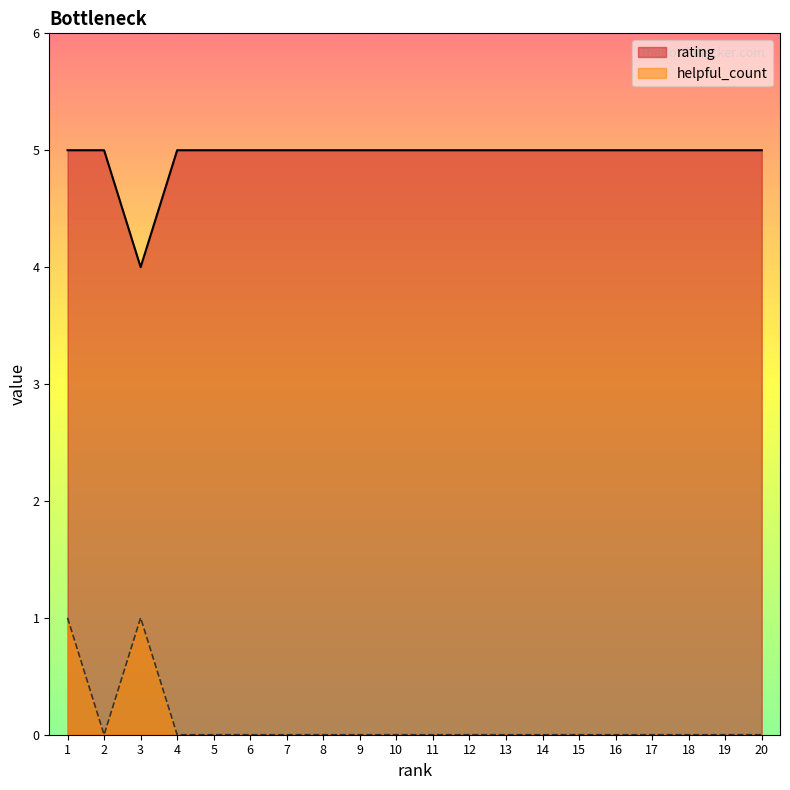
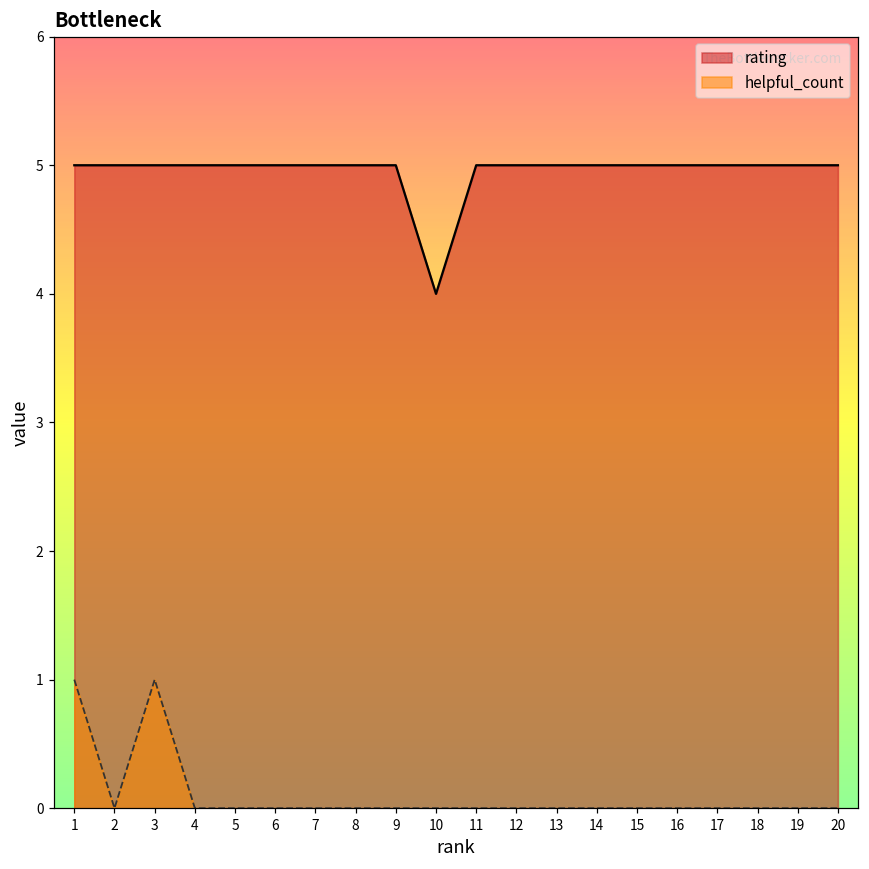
rating, 3: 4 -> 5
rating, 10: 5 -> 4
